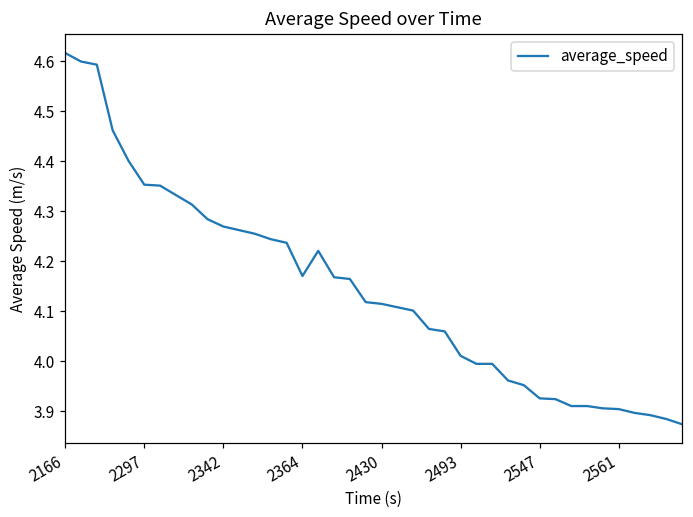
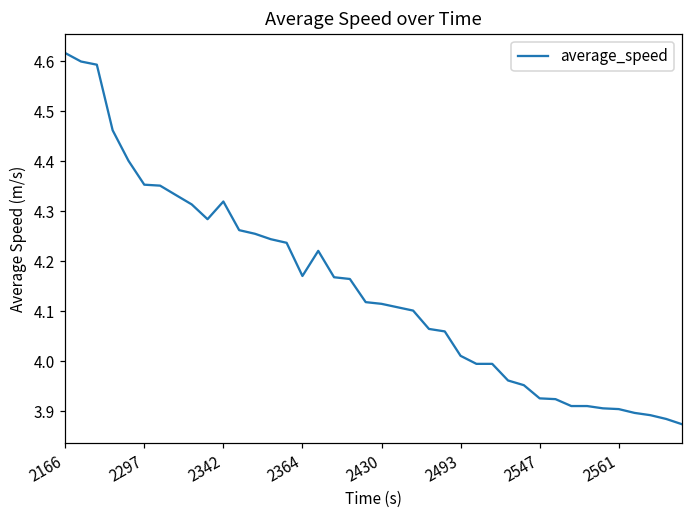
2342: 4.27 -> 4.32
